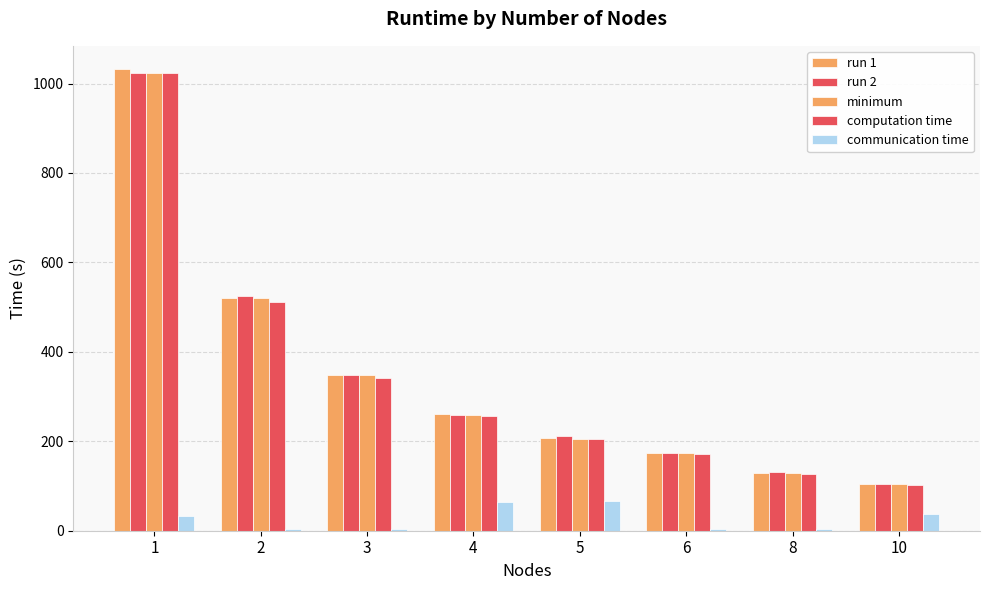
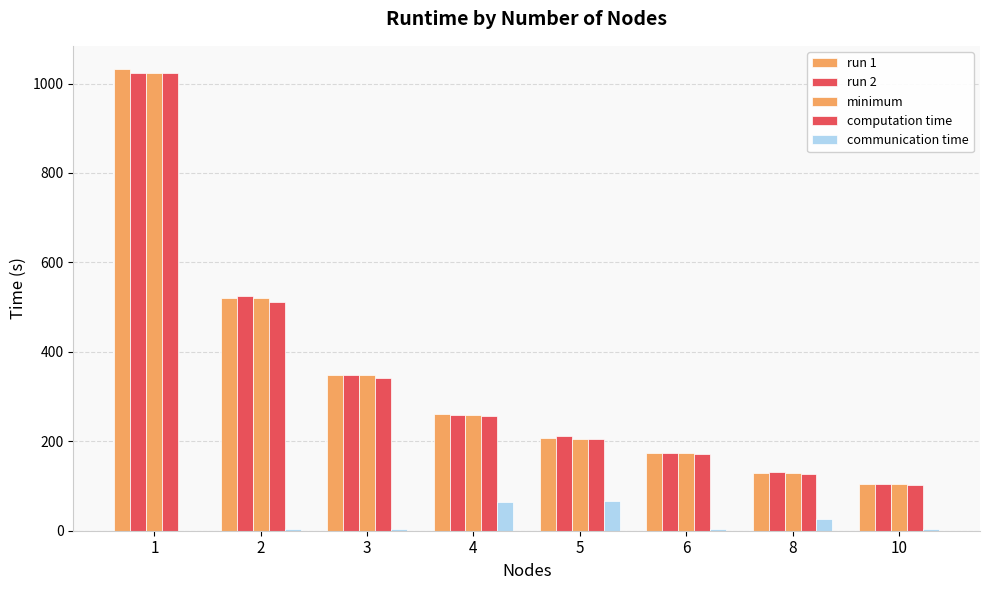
communication time, 1: 30 -> 0
communication time, 8: 0 -> 30
communication time, 10: 40 -> 0
